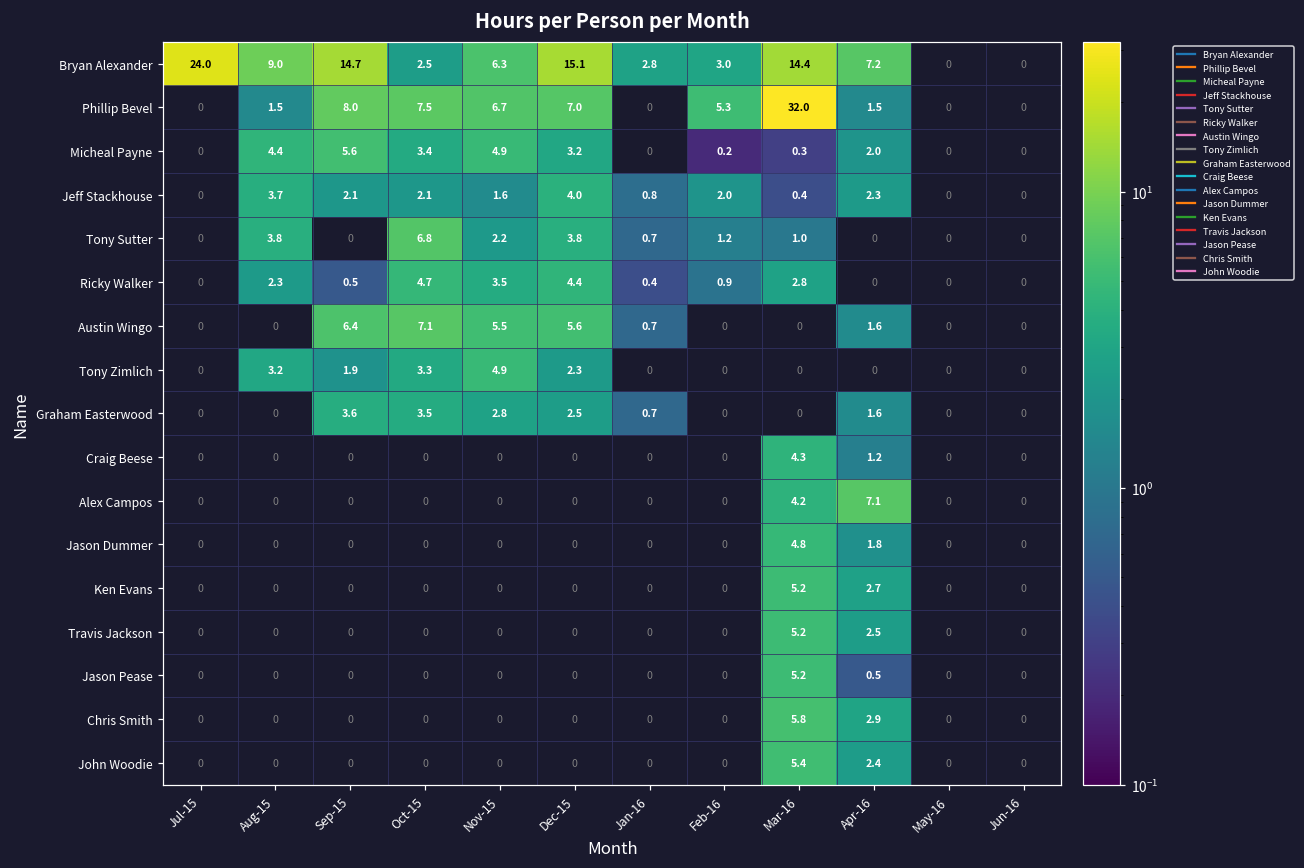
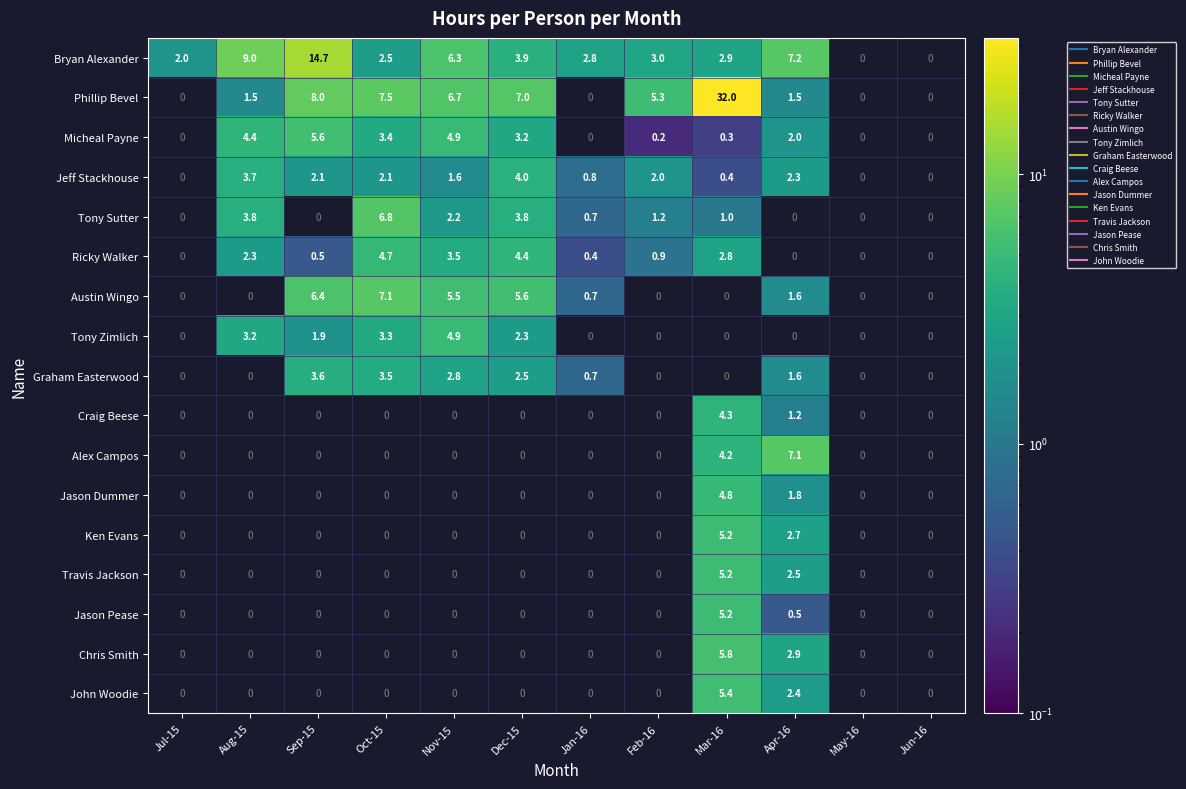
Bryan Alexander, Jul-15: 24.0 -> 2.0
Bryan Alexander, Dec-15: 15.1 -> 3.9
Bryan Alexander, Mar-16: 14.4 -> 2.9
